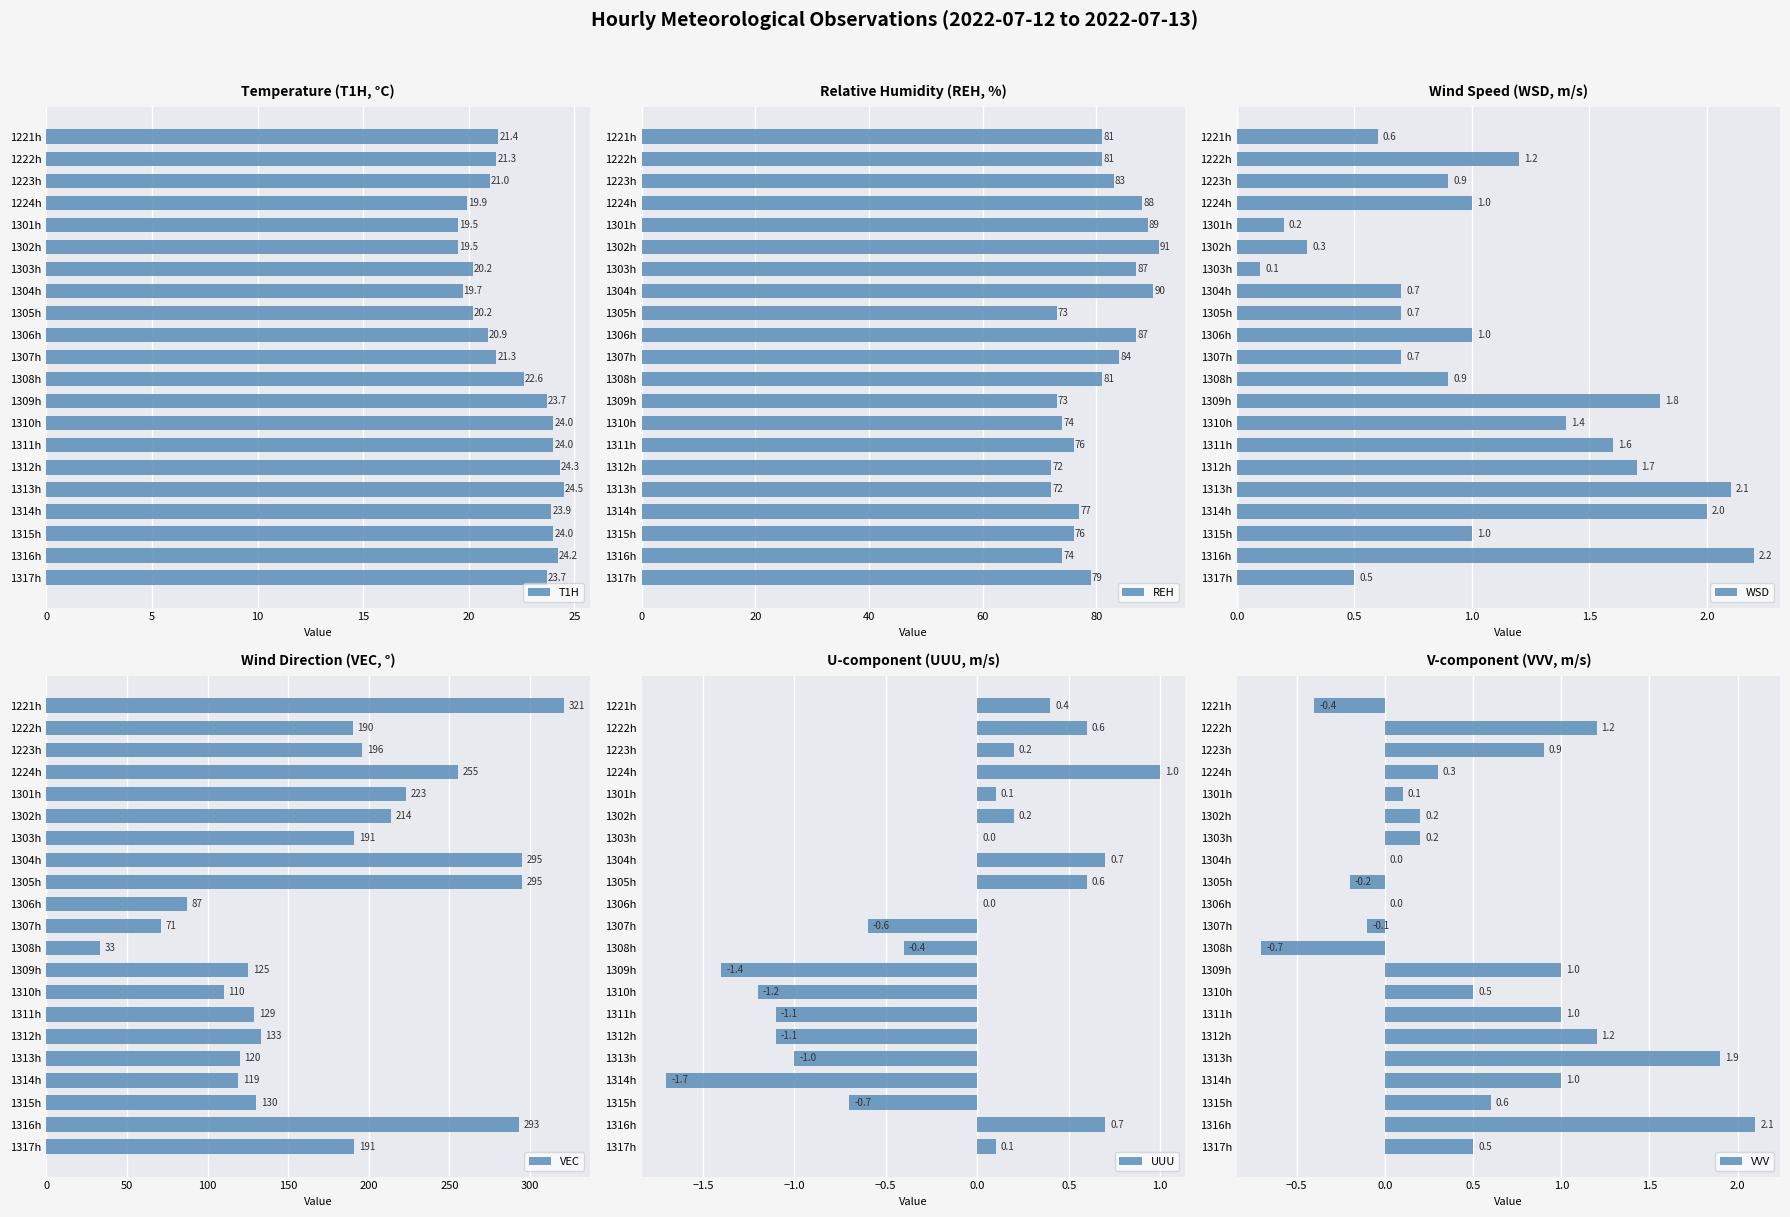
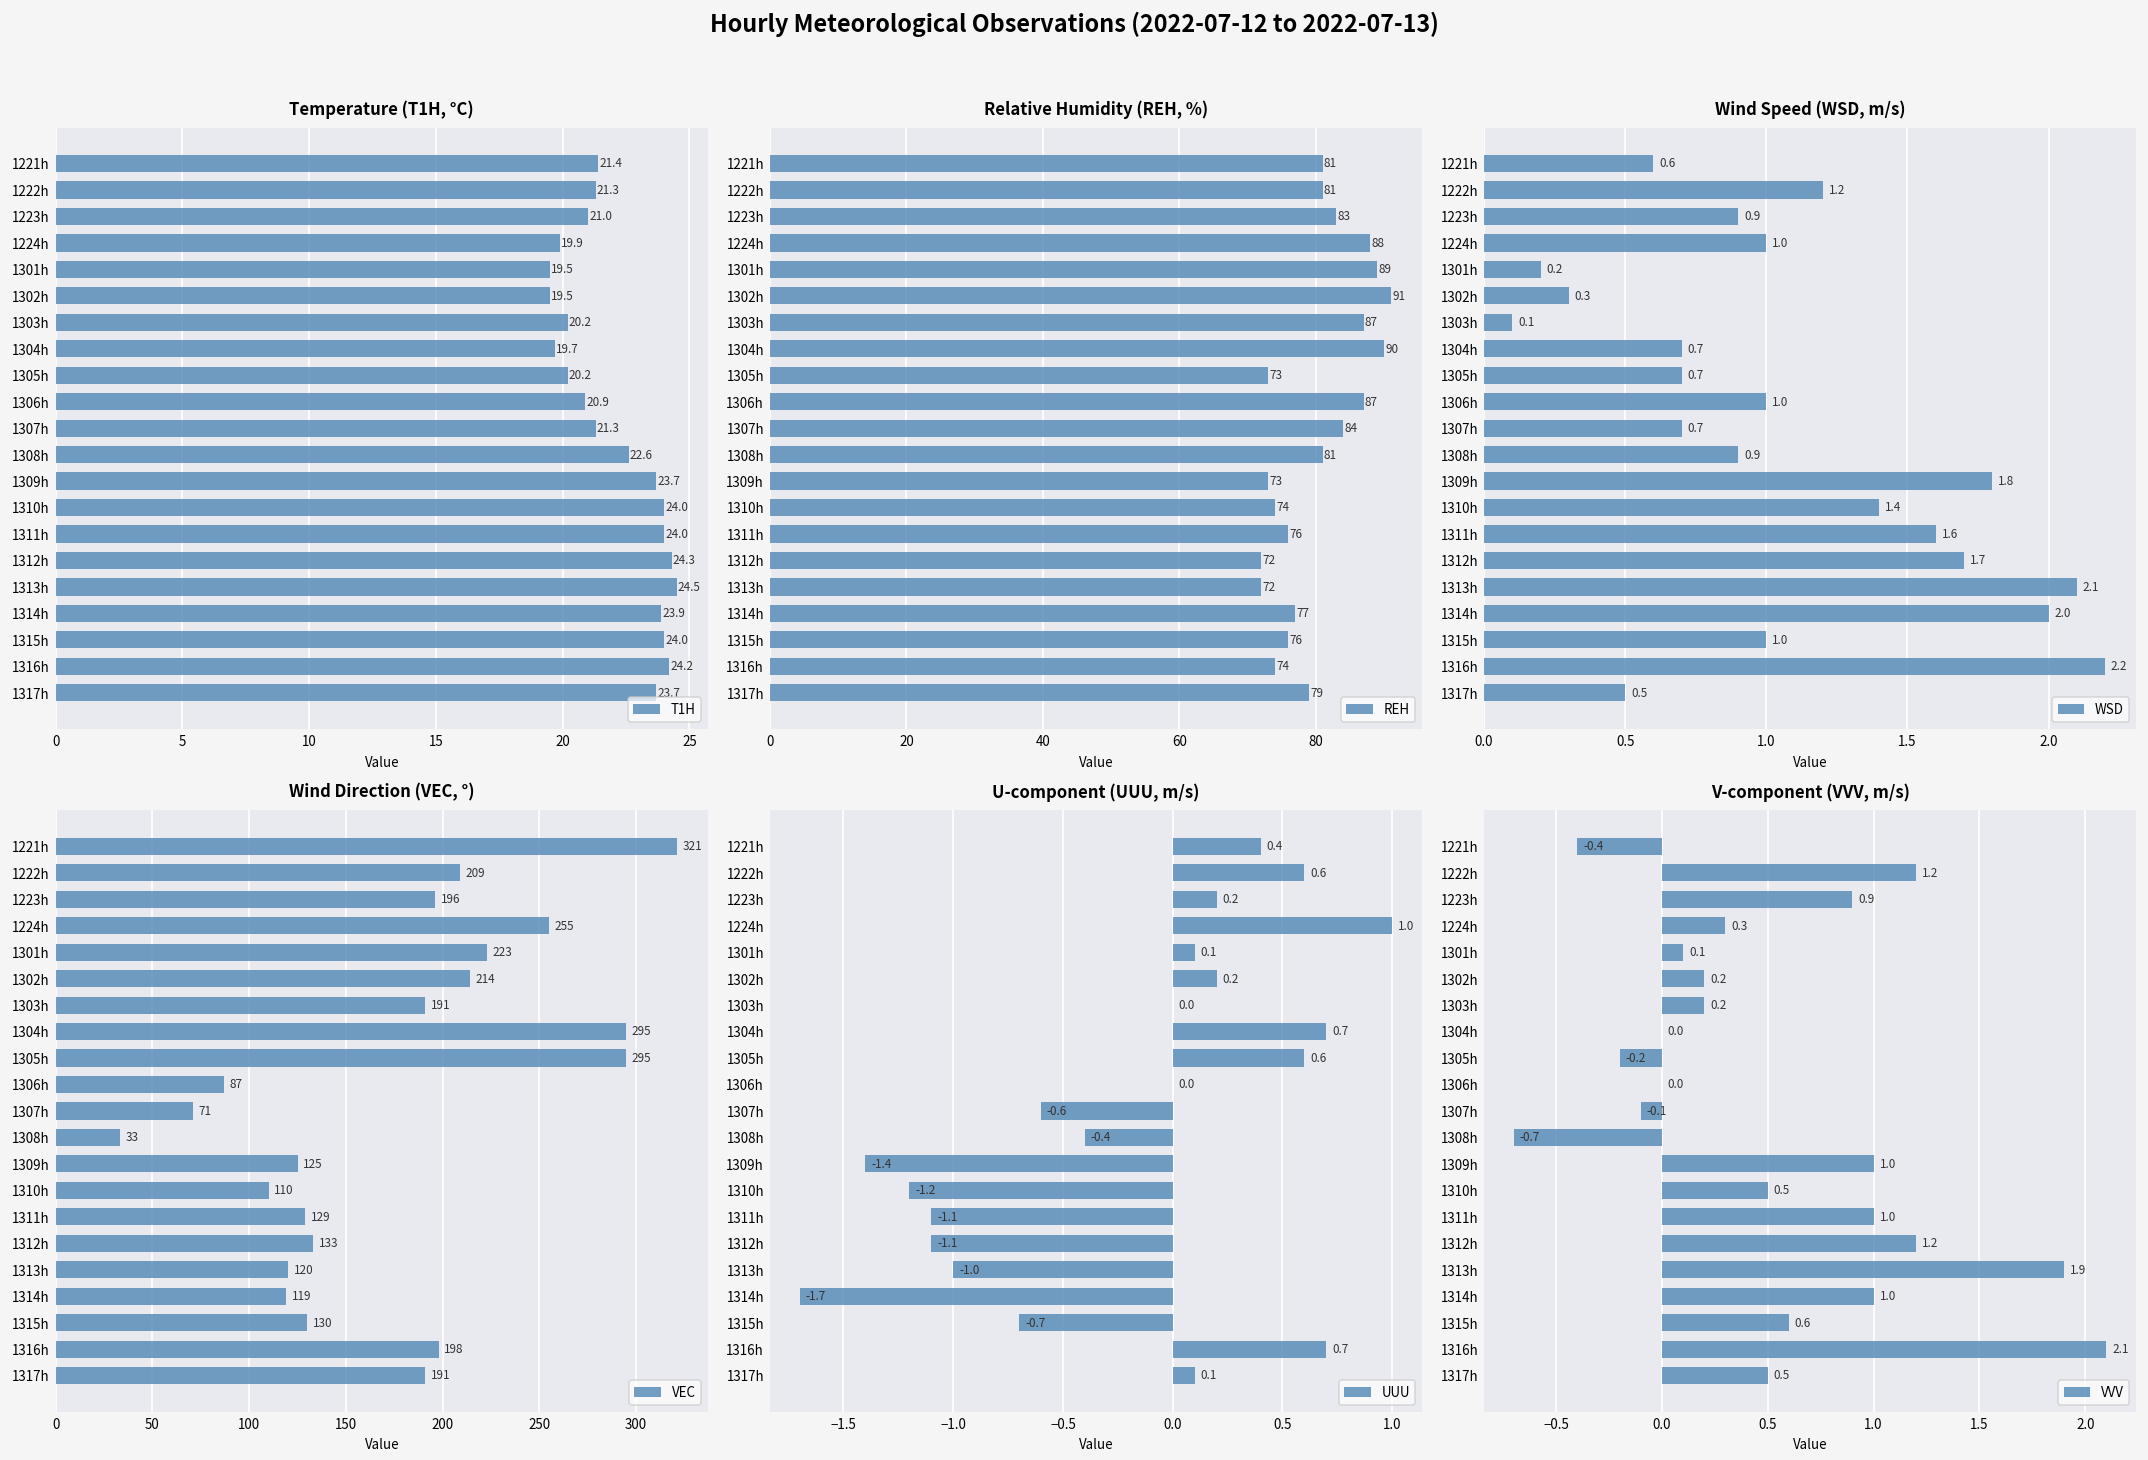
Wind Direction (VEC, °), 1222h: 190 -> 209
Wind Direction (VEC, °), 1316h: 293 -> 198
